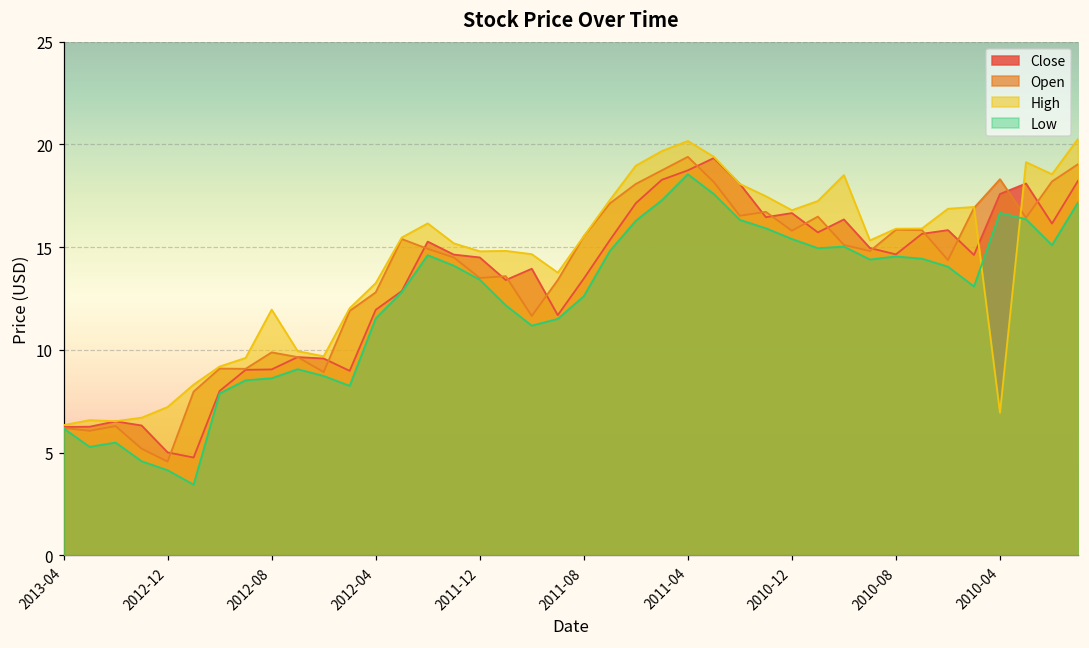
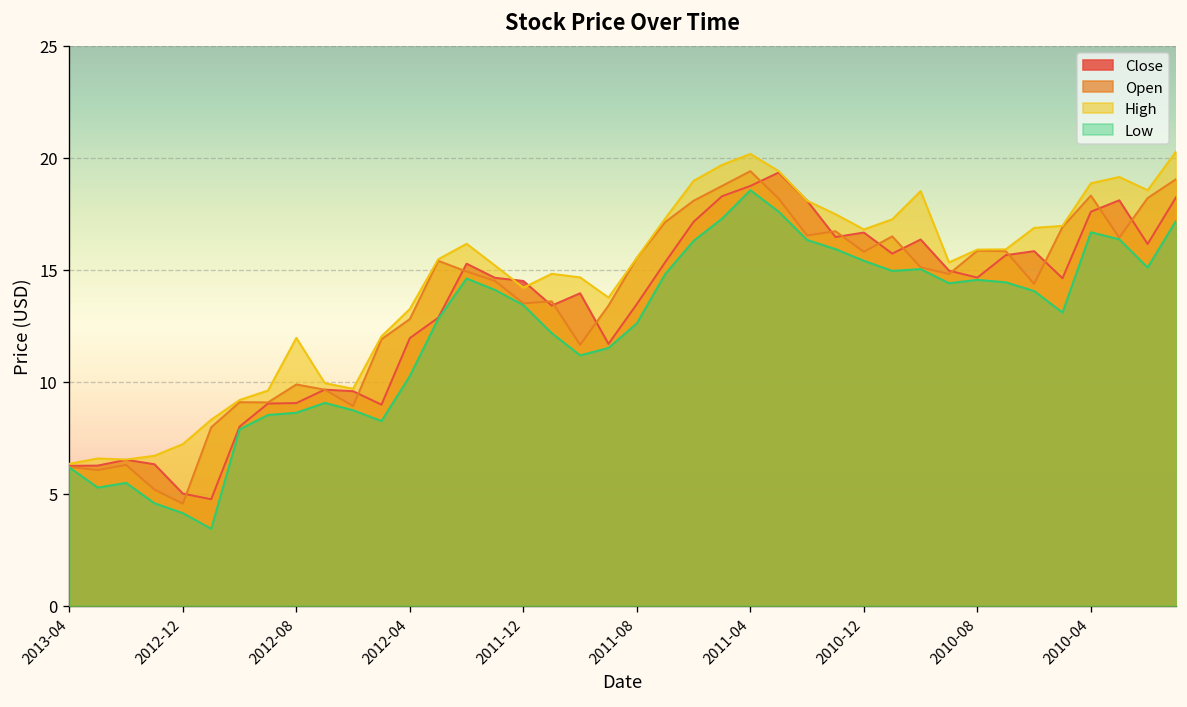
Low, 2012-04: 11.5 -> 10.3
High, 2011-12: 14.8 -> 14.2
High, 2010-04: 6.9 -> 18.9
